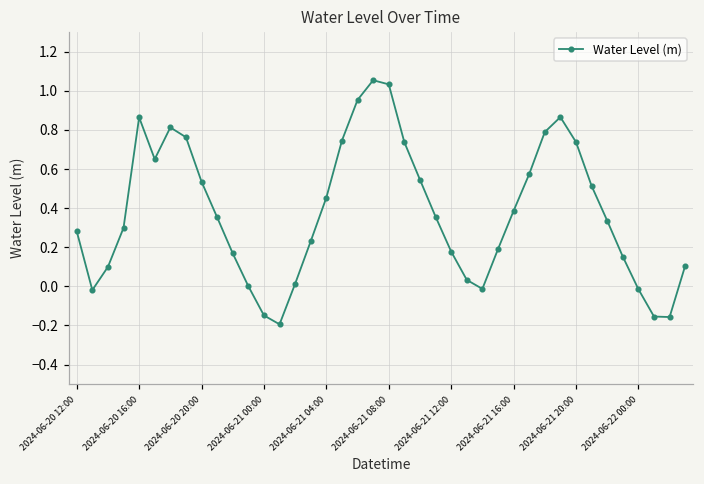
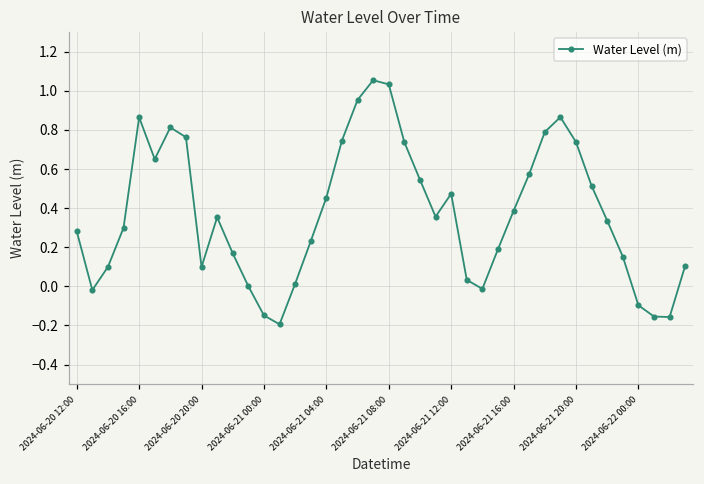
2024-06-20 20:00: 0.54 -> 0.10
2024-06-21 12:00: 0.18 -> 0.47
2024-06-22 00:00: -0.01 -> -0.10
